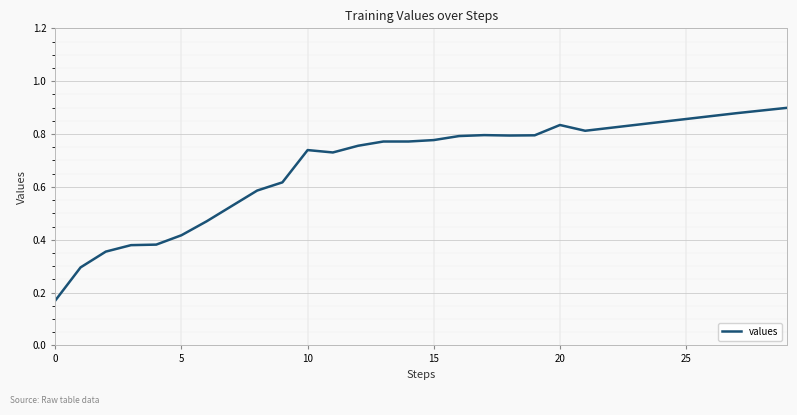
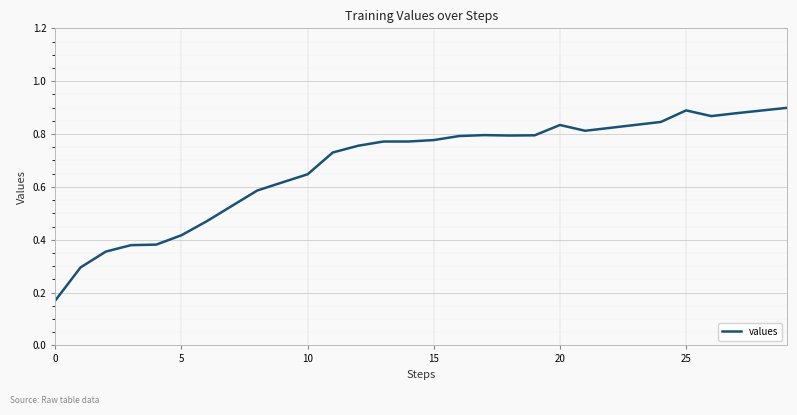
10: 0.74 -> 0.65
25: 0.86 -> 0.89
